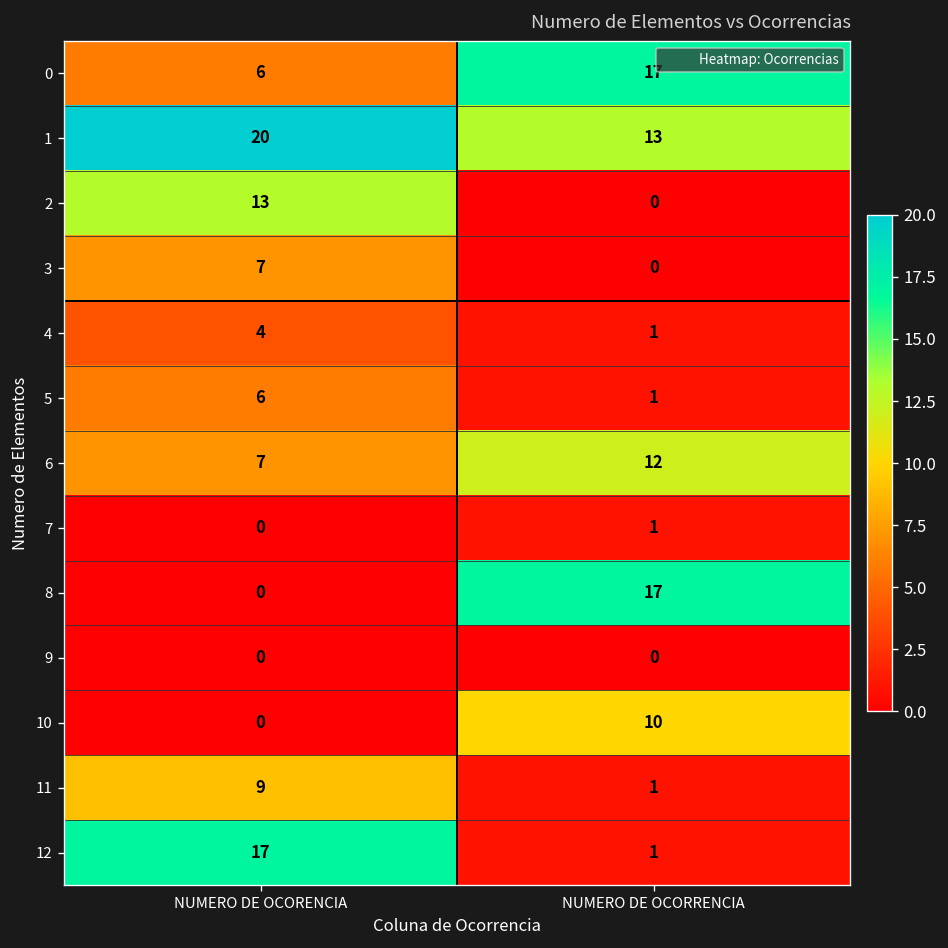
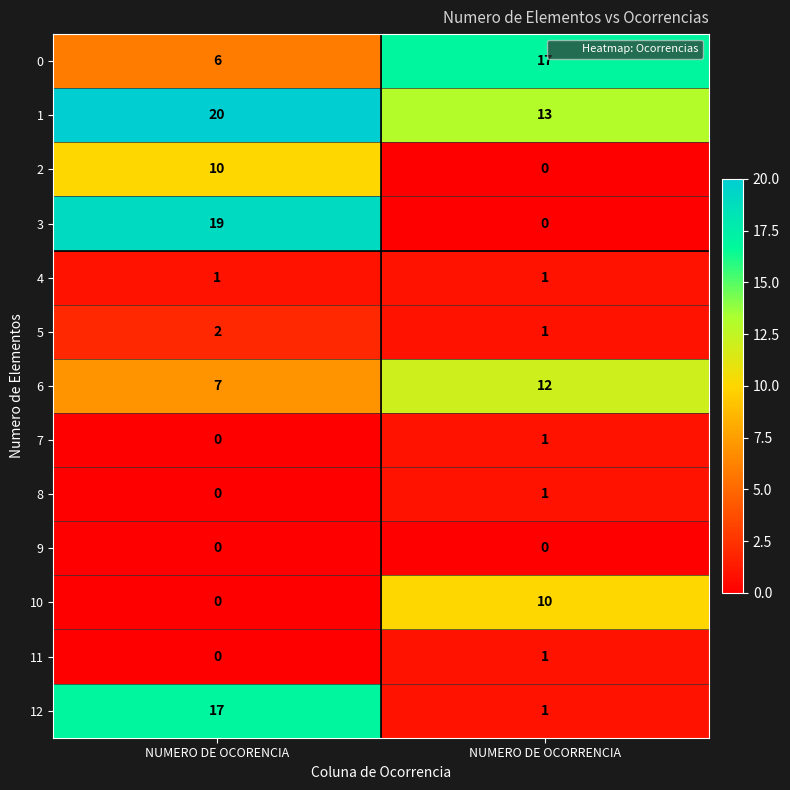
2, NUMERO DE OCORENCIA: 13 -> 10
3, NUMERO DE OCORENCIA: 7 -> 19
4, NUMERO DE OCORENCIA: 4 -> 1
5, NUMERO DE OCORENCIA: 6 -> 2
8, NUMERO DE OCORRENCIA: 17 -> 1
11, NUMERO DE OCORENCIA: 9 -> 0
